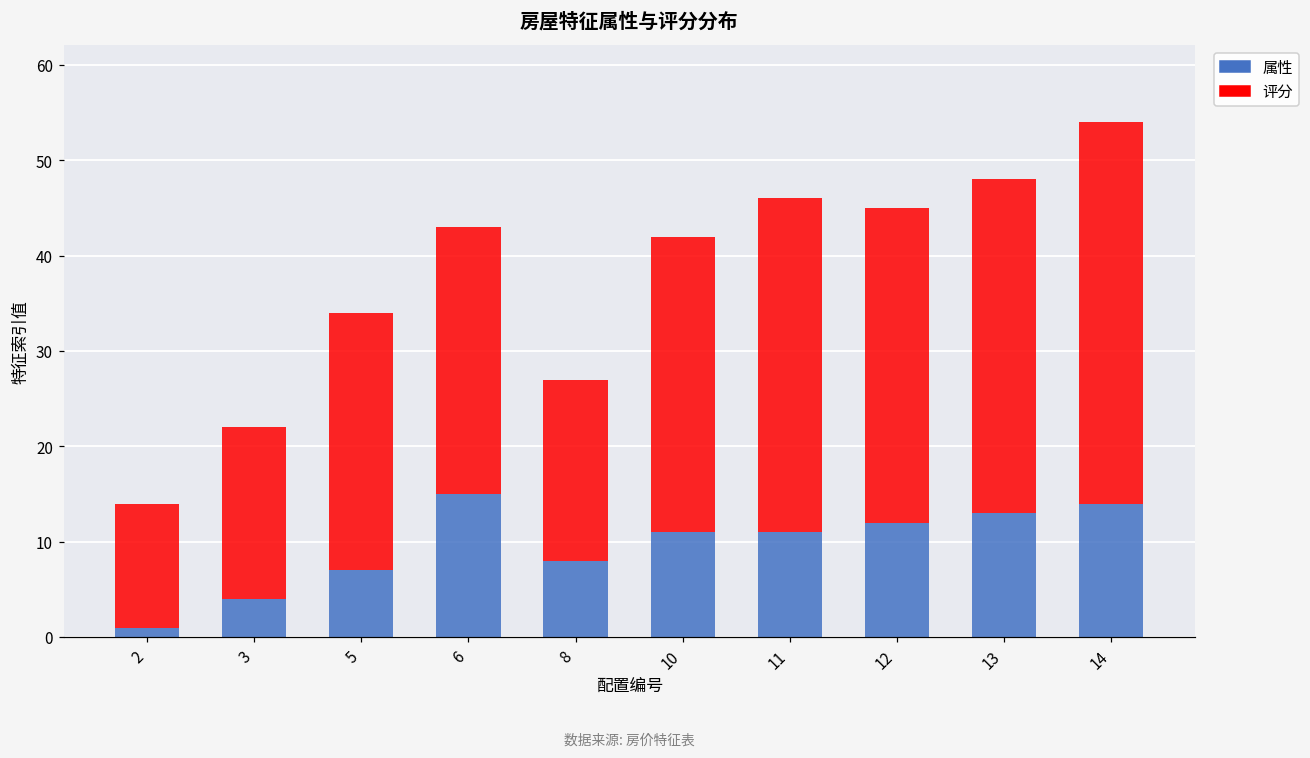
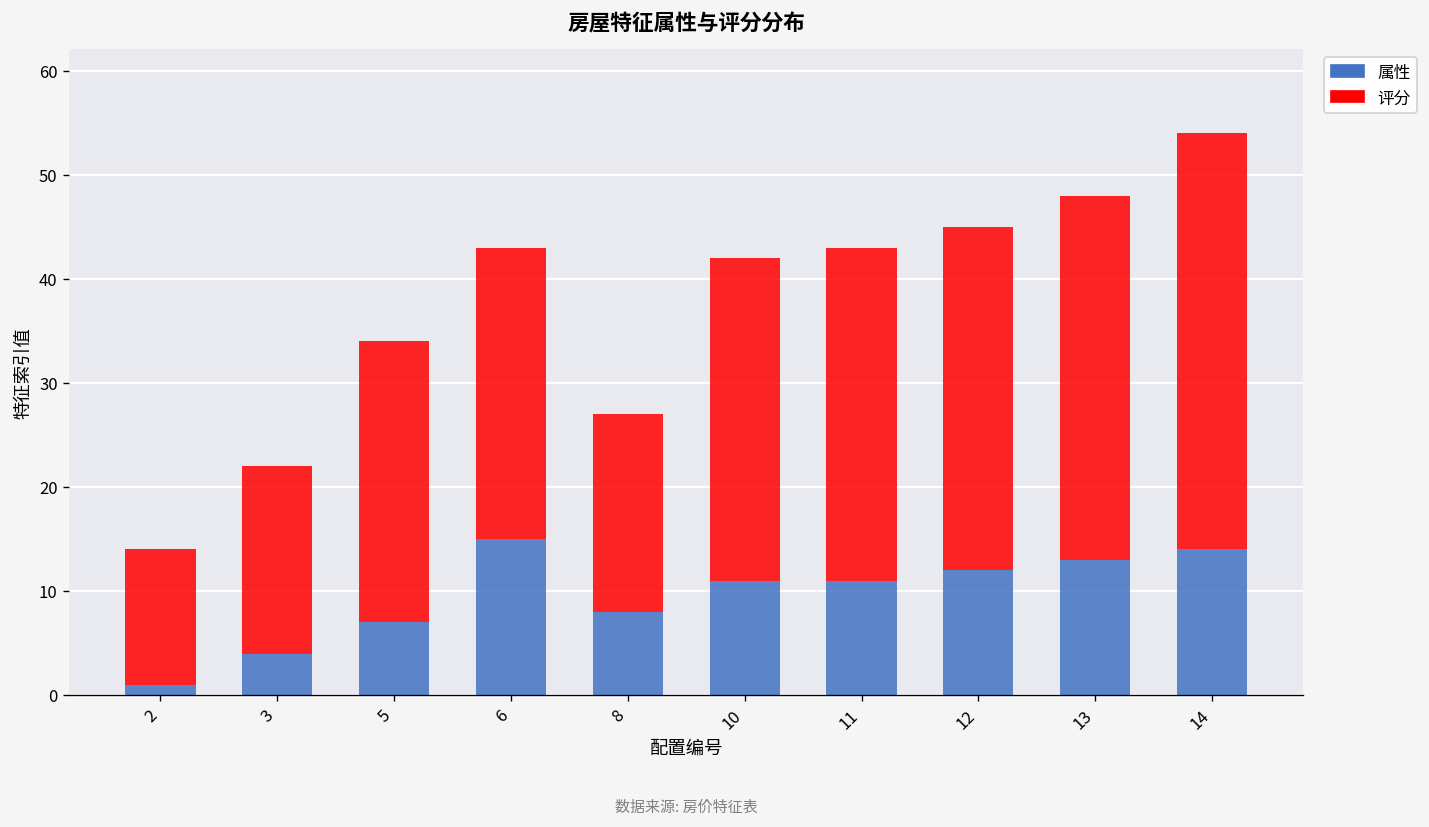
评分, 11: 35 -> 32
